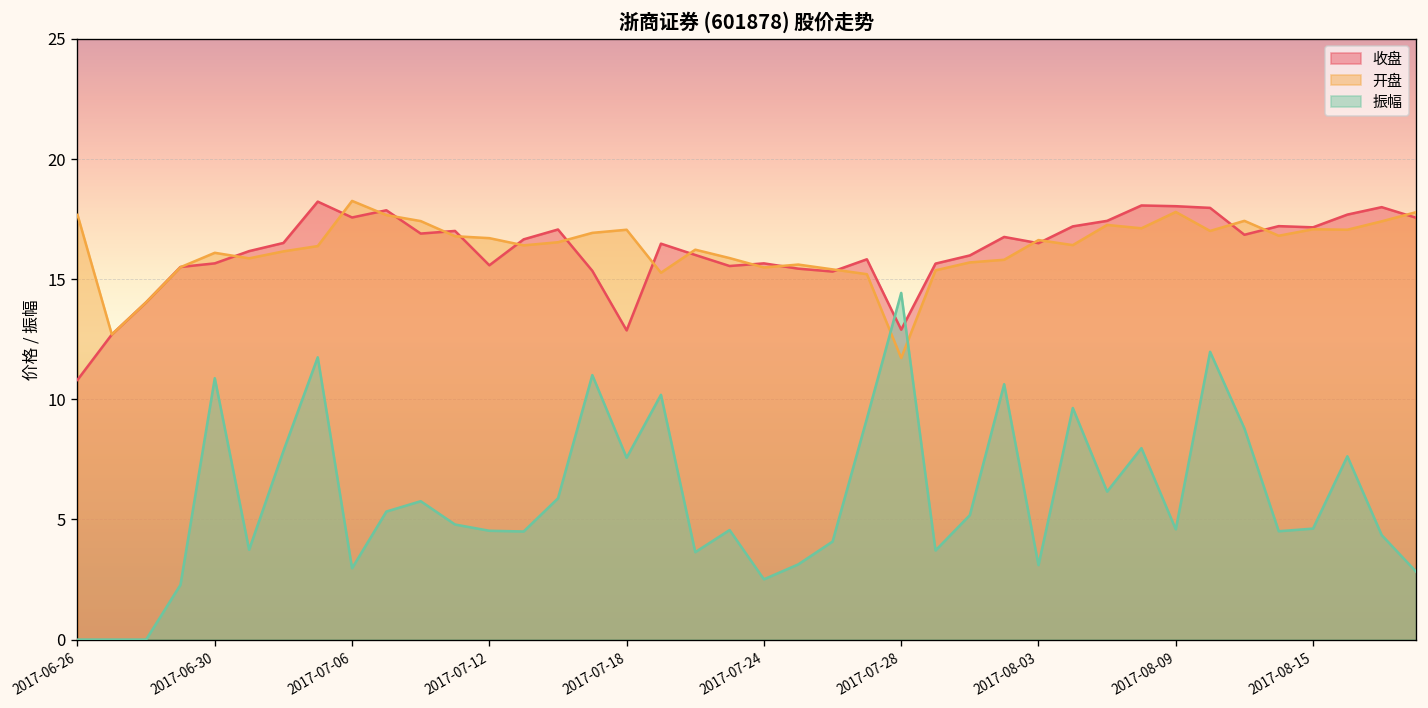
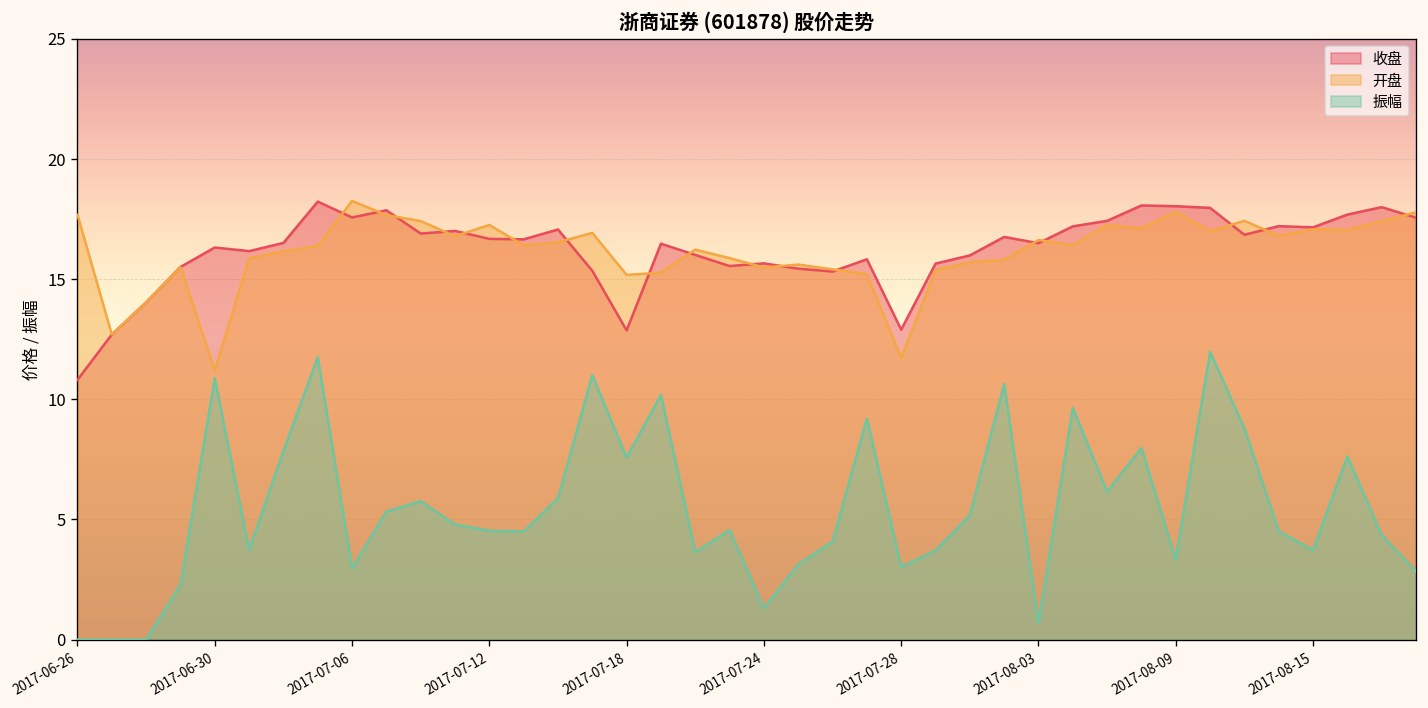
收盘, 2017-06-30: 15.7 -> 16.3
开盘, 2017-06-30: 16.1 -> 11.2
收盘, 2017-07-12: 15.6 -> 16.7
开盘, 2017-07-12: 16.7 -> 17.3
开盘, 2017-07-18: 17.1 -> 15.2
振幅, 2017-07-24: 2.5 -> 1.3
振幅, 2017-07-28: 14.4 -> 3.0
振幅, 2017-08-03: 3.1 -> 0.7
振幅, 2017-08-09: 4.6 -> 3.3
振幅, 2017-08-15: 4.6 -> 3.7
